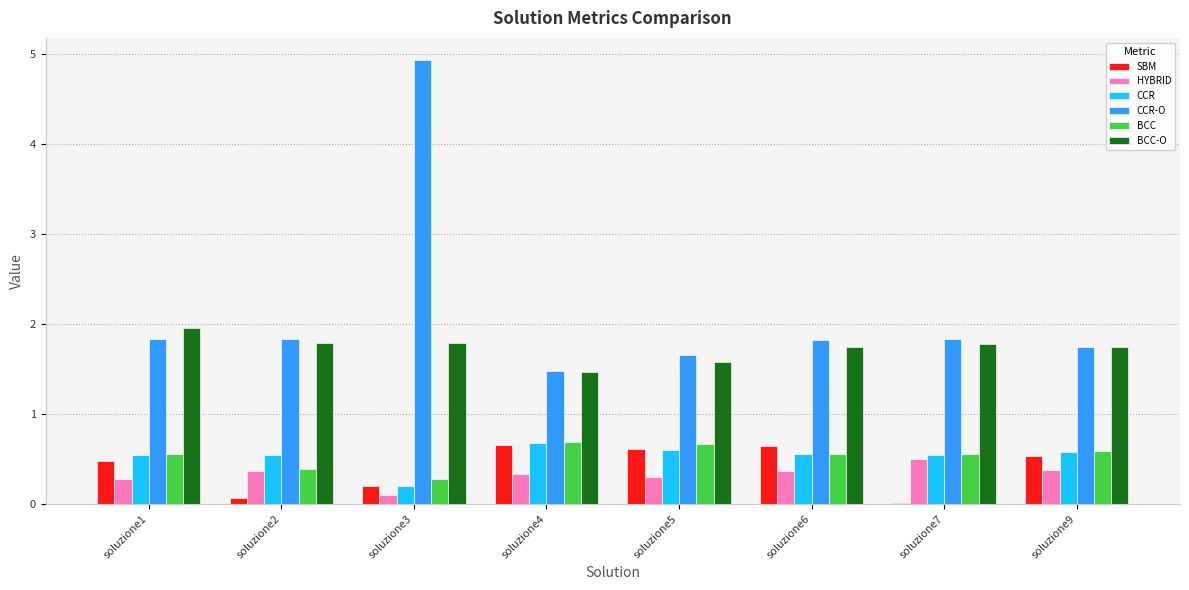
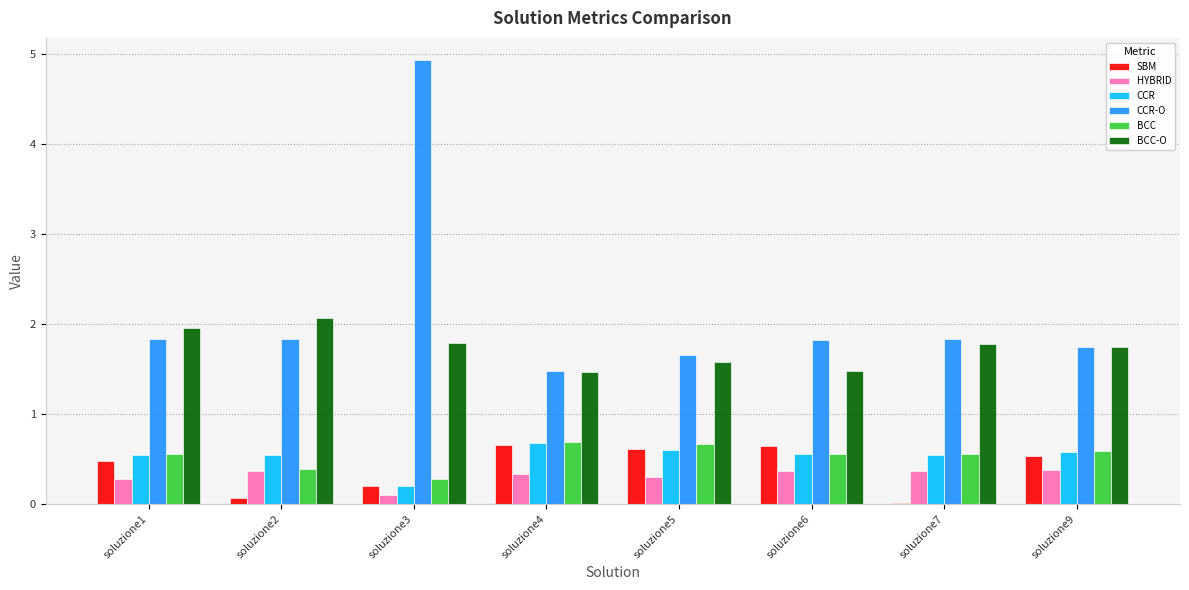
BCC-O, soluzione2: 1.8 -> 2.1
BCC-O, soluzione6: 1.7 -> 1.5
HYBRID, soluzione7: 0.5 -> 0.4
